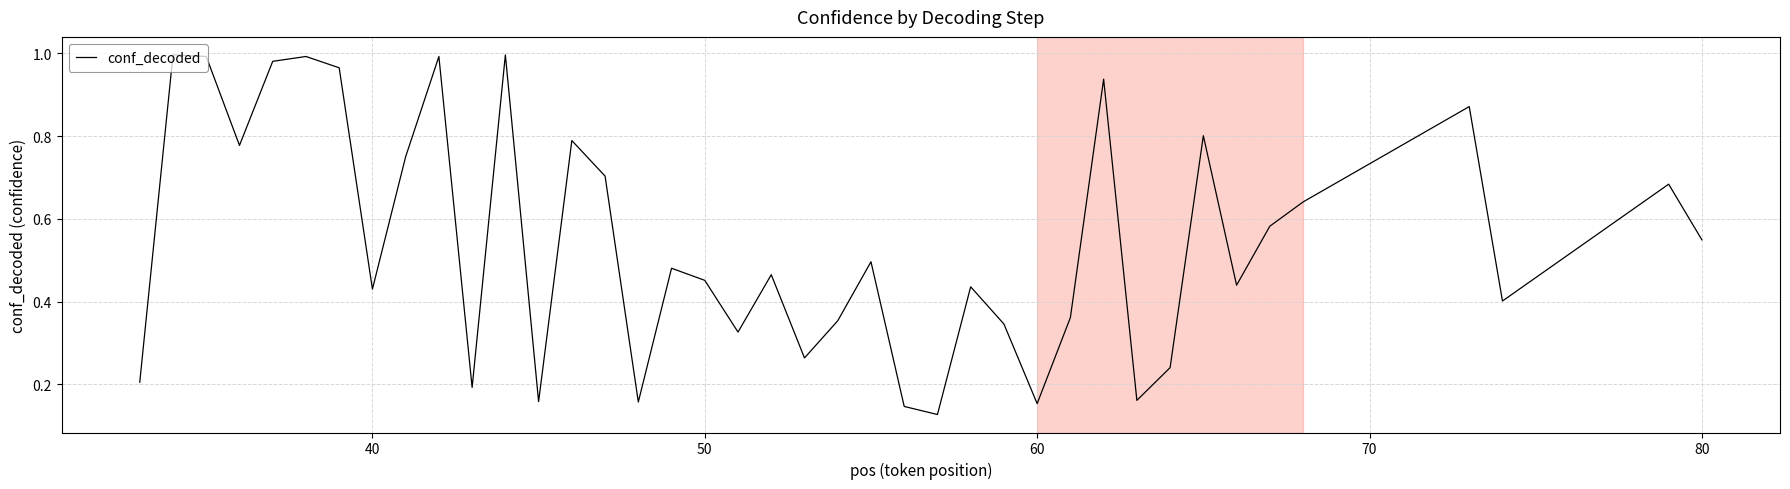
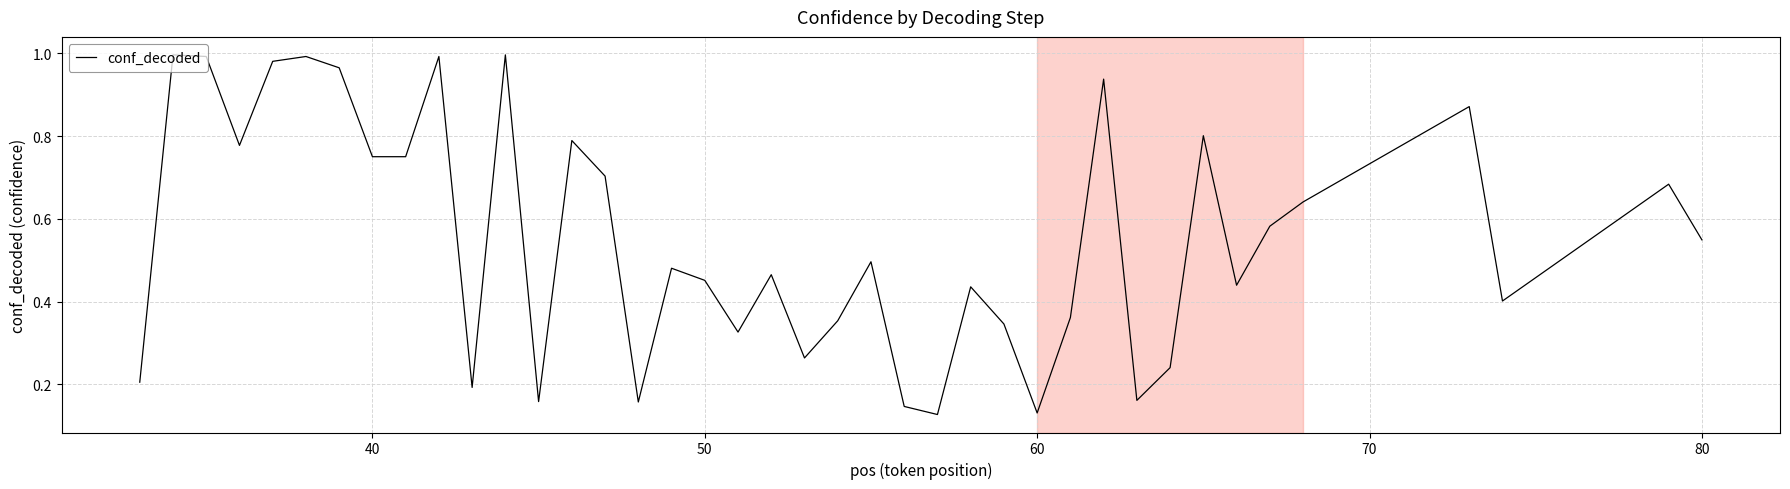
40: 0.43 -> 0.75
60: 0.15 -> 0.13
